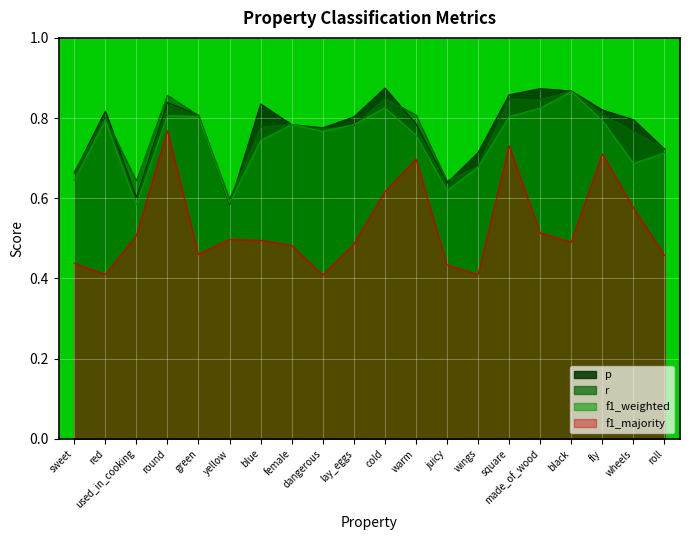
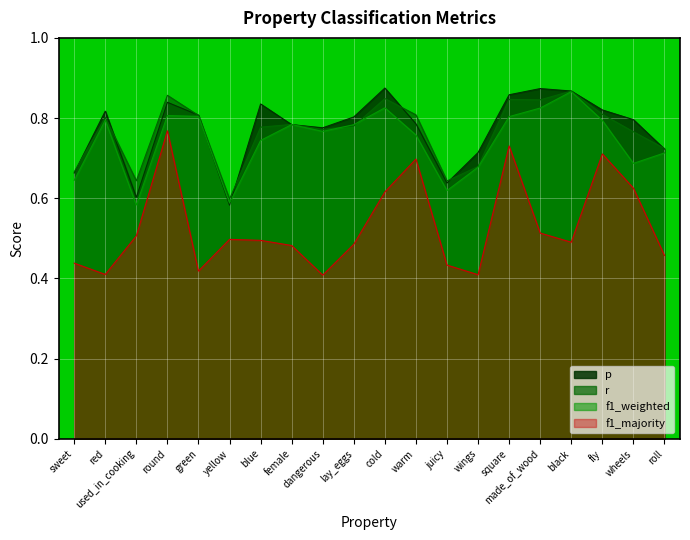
f1_majority, green: 0.46 -> 0.42
f1_majority, wheels: 0.58 -> 0.63
